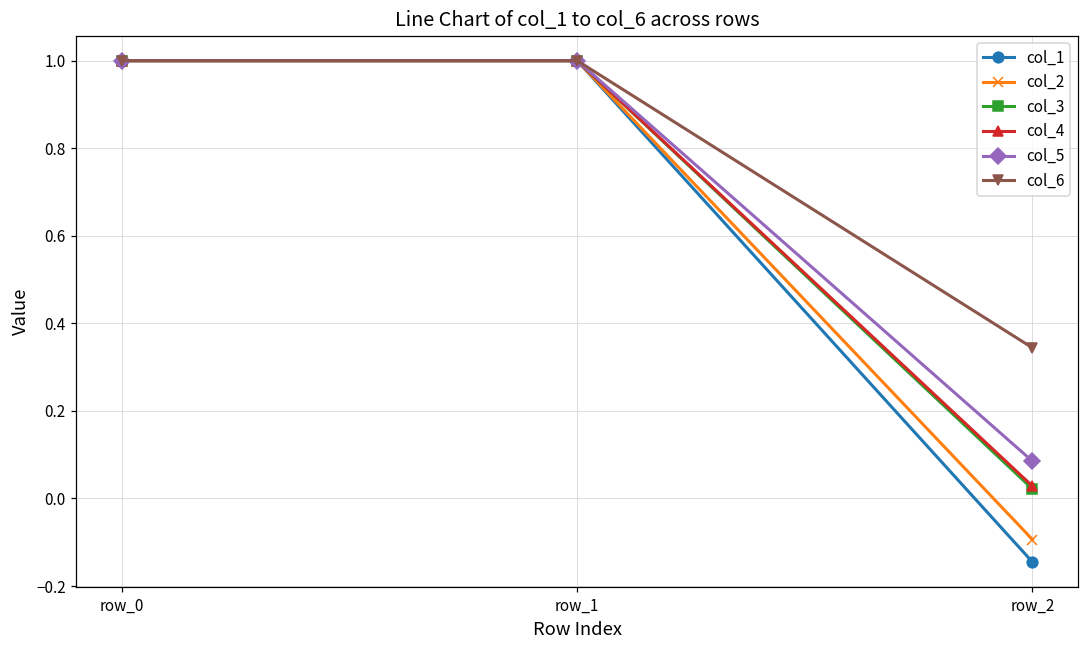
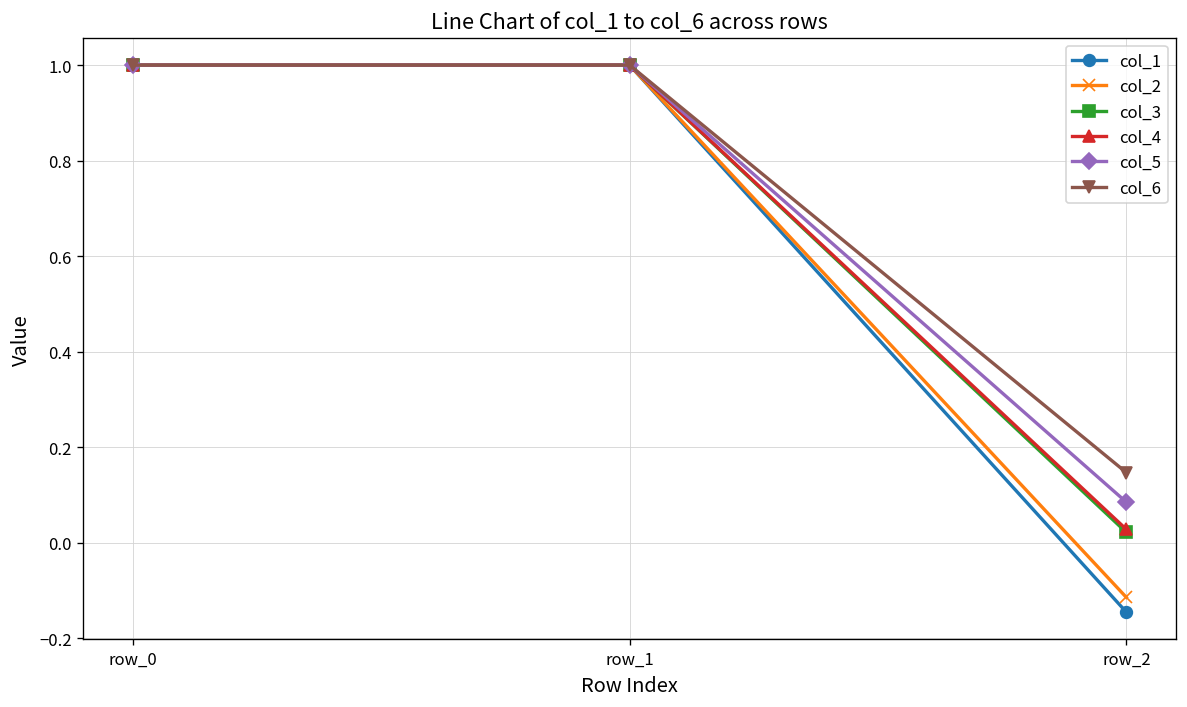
col_2, row_2: -0.09 -> -0.11
col_6, row_2: 0.34 -> 0.15
